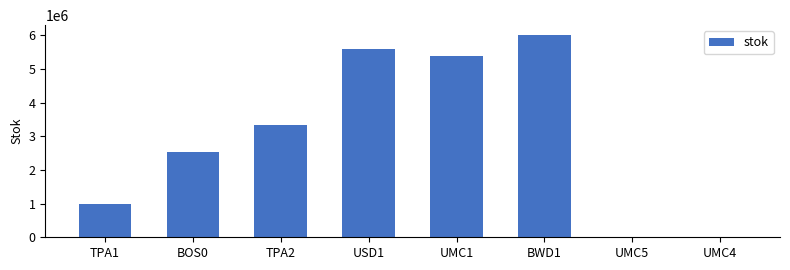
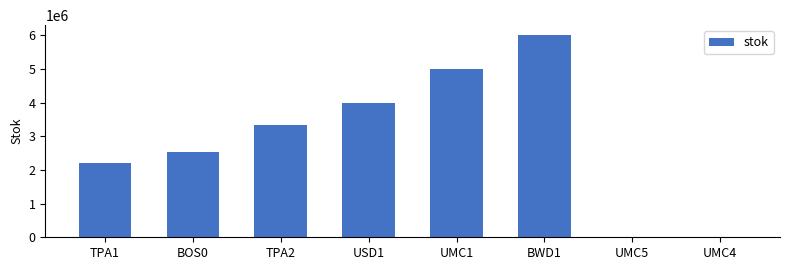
TPA1: 1000000 -> 2200000
USD1: 5600000 -> 4000000
UMC1: 5400000 -> 5000000
